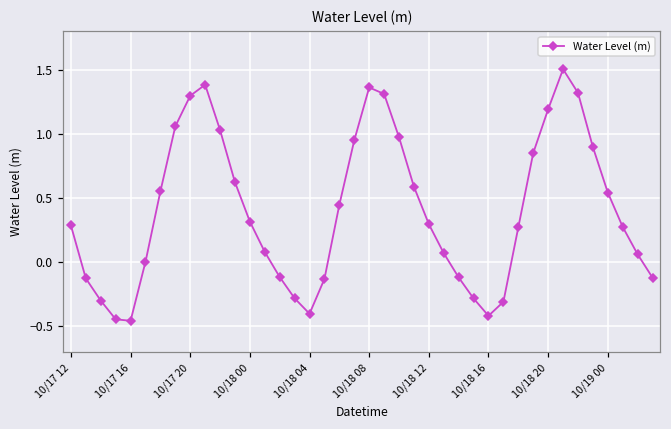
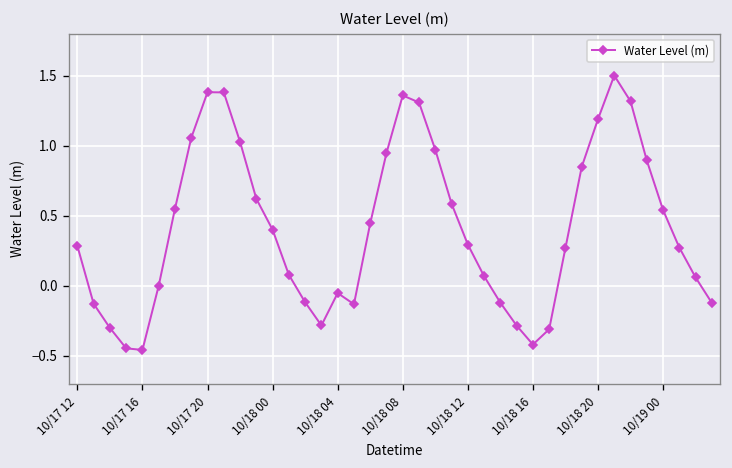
10/17 20: 1.30 -> 1.38
10/18 00: 0.32 -> 0.40
10/18 04: -0.40 -> -0.05
